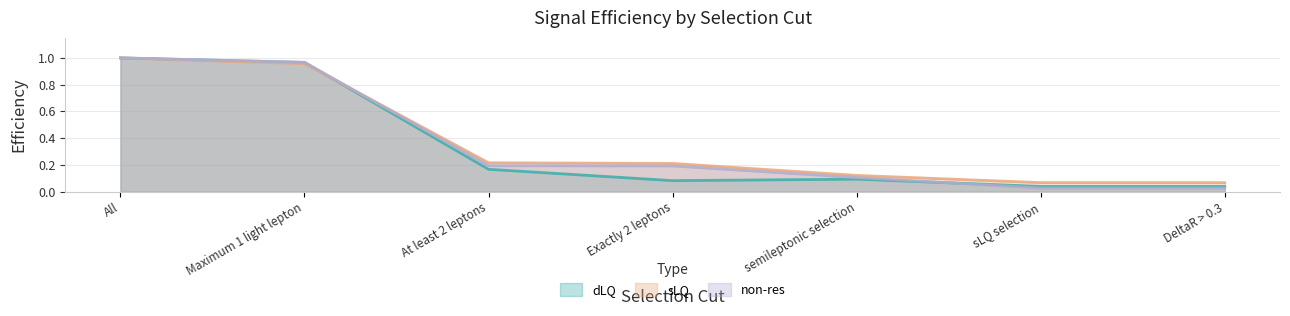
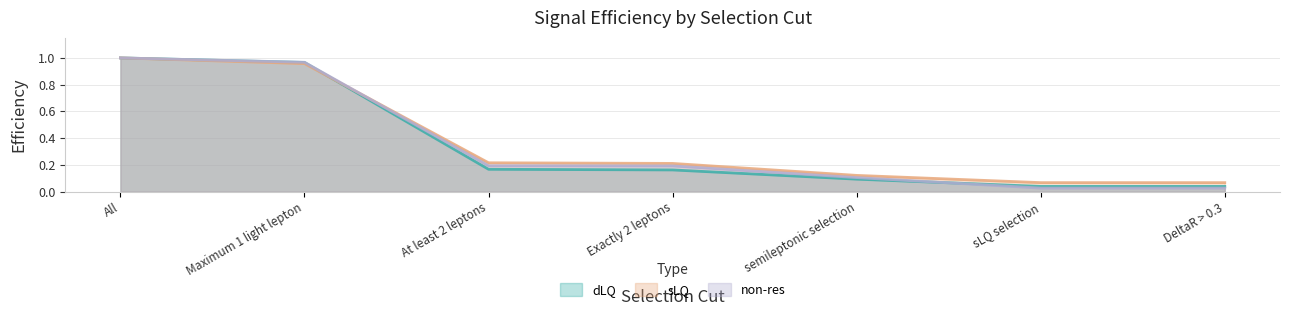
dLQ, Exactly 2 leptons: 0.08 -> 0.16
